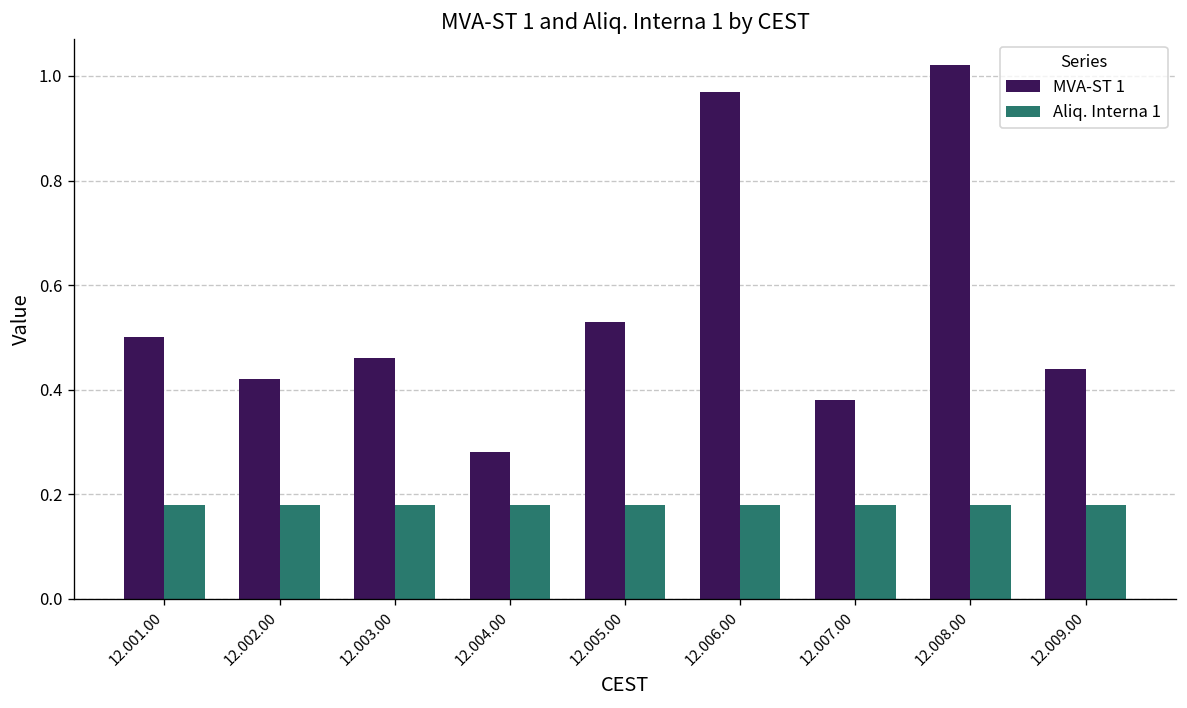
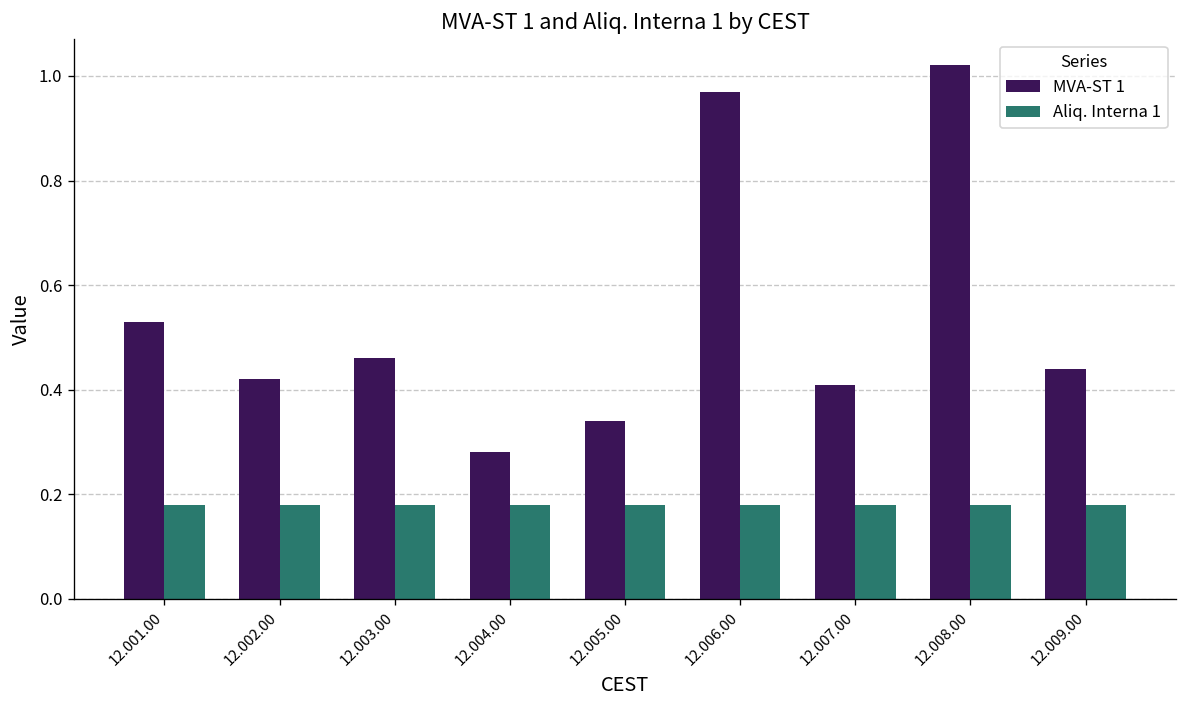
MVA-ST 1, 12.001.00: 0.50 -> 0.53
MVA-ST 1, 12.005.00: 0.53 -> 0.34
MVA-ST 1, 12.007.00: 0.38 -> 0.41
